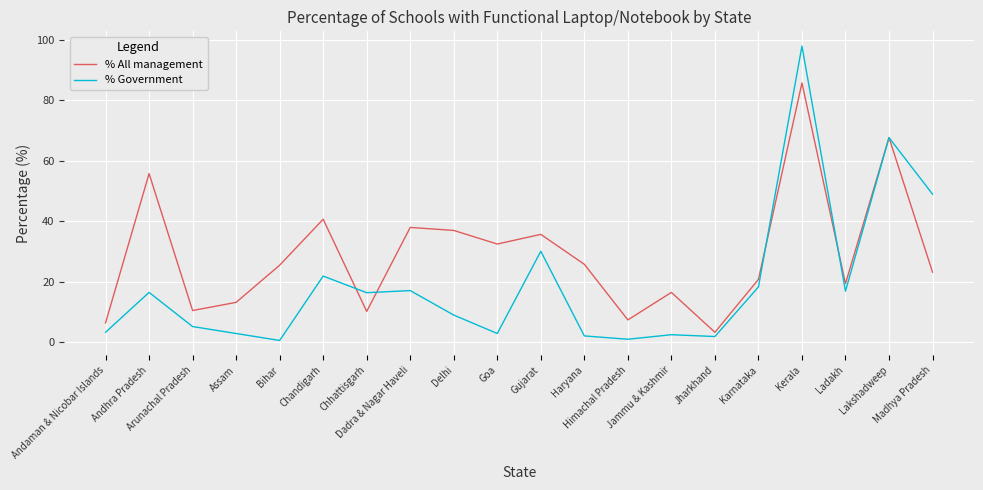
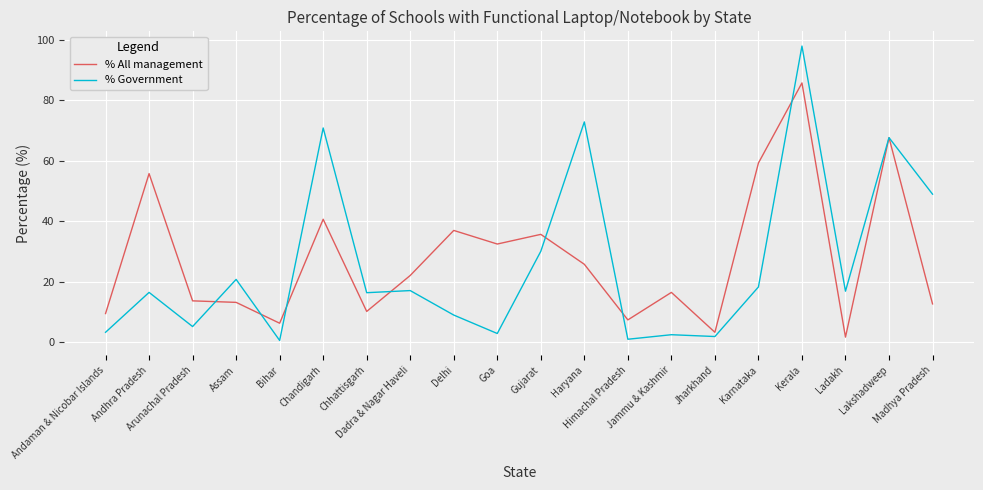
% All management, Andaman & Nicobar Islands: 6 -> 9
% All management, Arunachal Pradesh: 10 -> 14
% Government, Assam: 3 -> 21
% All management, Bihar: 25 -> 6
% Government, Chandigarh: 22 -> 71
% All management, Dadra & Nagar Haveli: 38 -> 22
% Government, Haryana: 2 -> 73
% All management, Karnataka: 21 -> 59
% All management, Ladakh: 19 -> 2
% All management, Madhya Pradesh: 23 -> 13
